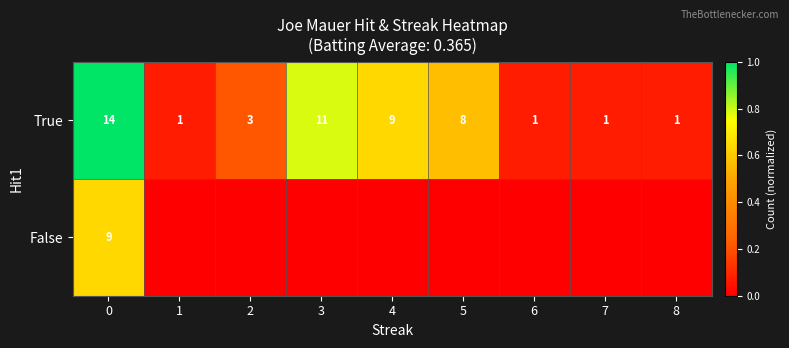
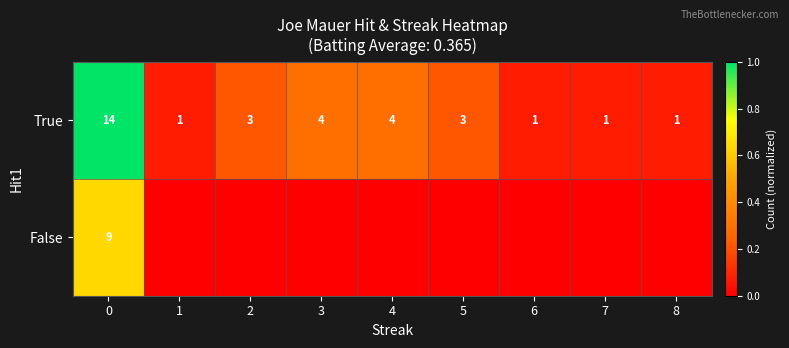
True, 3: 11 -> 4
True, 4: 9 -> 4
True, 5: 8 -> 3
